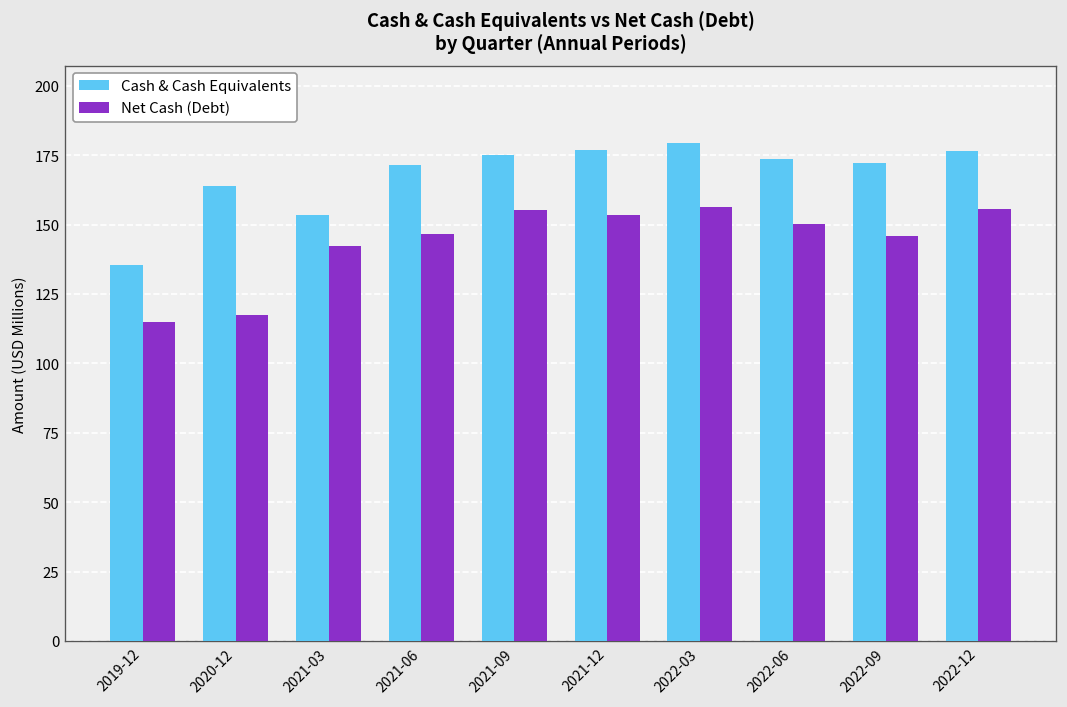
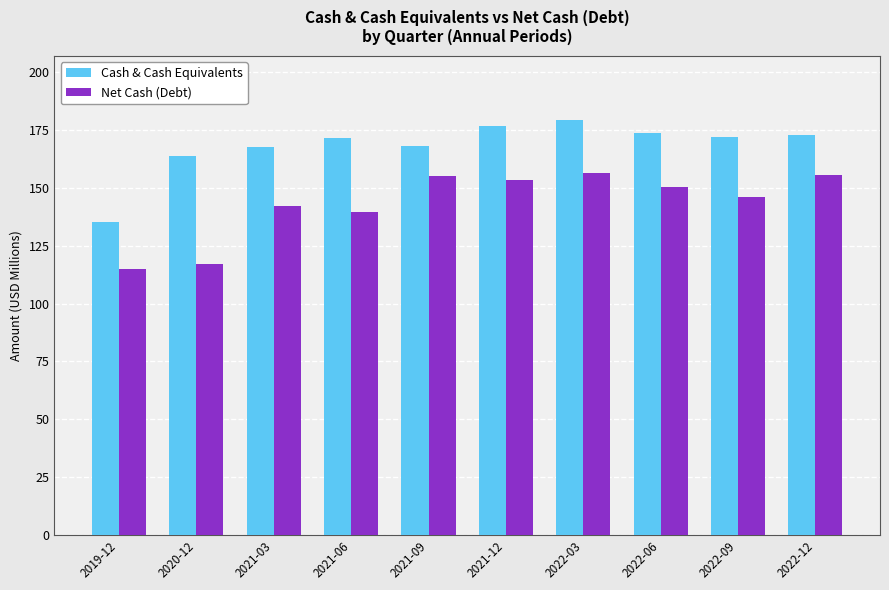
Cash & Cash Equivalents, 2021-03: 153 -> 168
Net Cash (Debt), 2021-06: 147 -> 139
Cash & Cash Equivalents, 2021-09: 175 -> 168
Cash & Cash Equivalents, 2022-12: 176 -> 173
